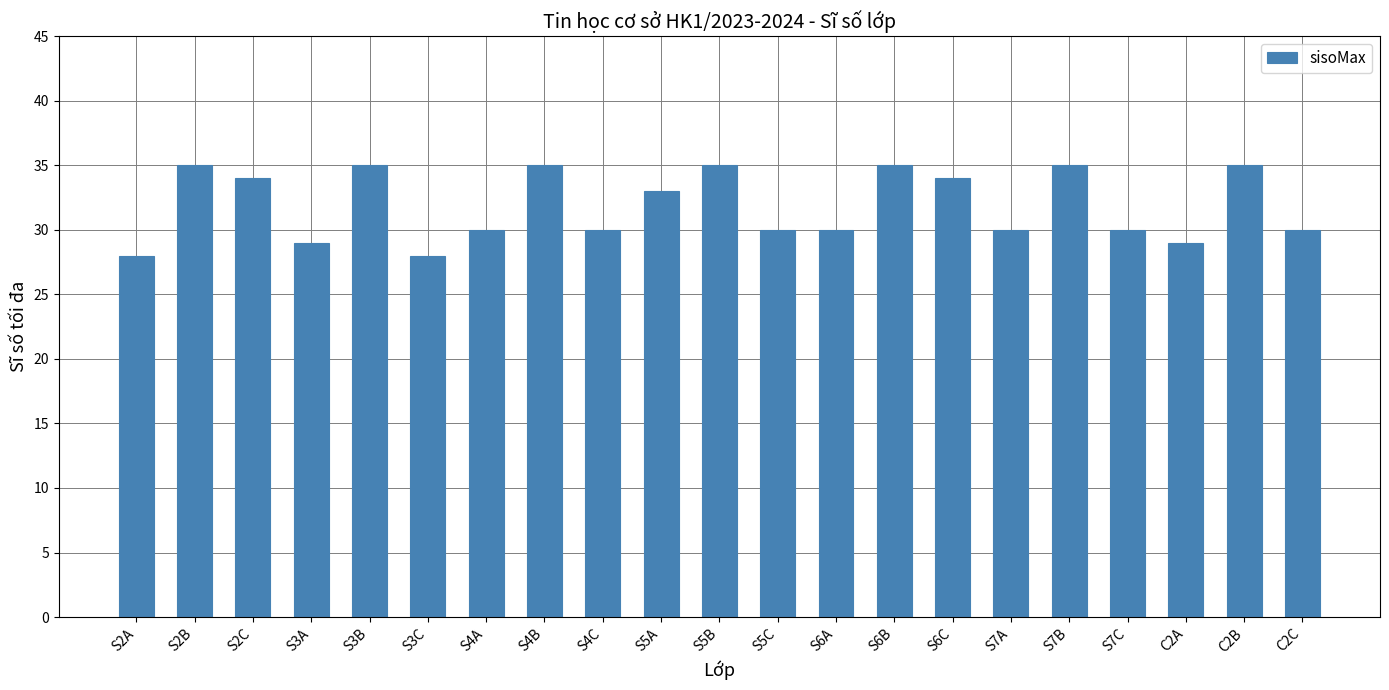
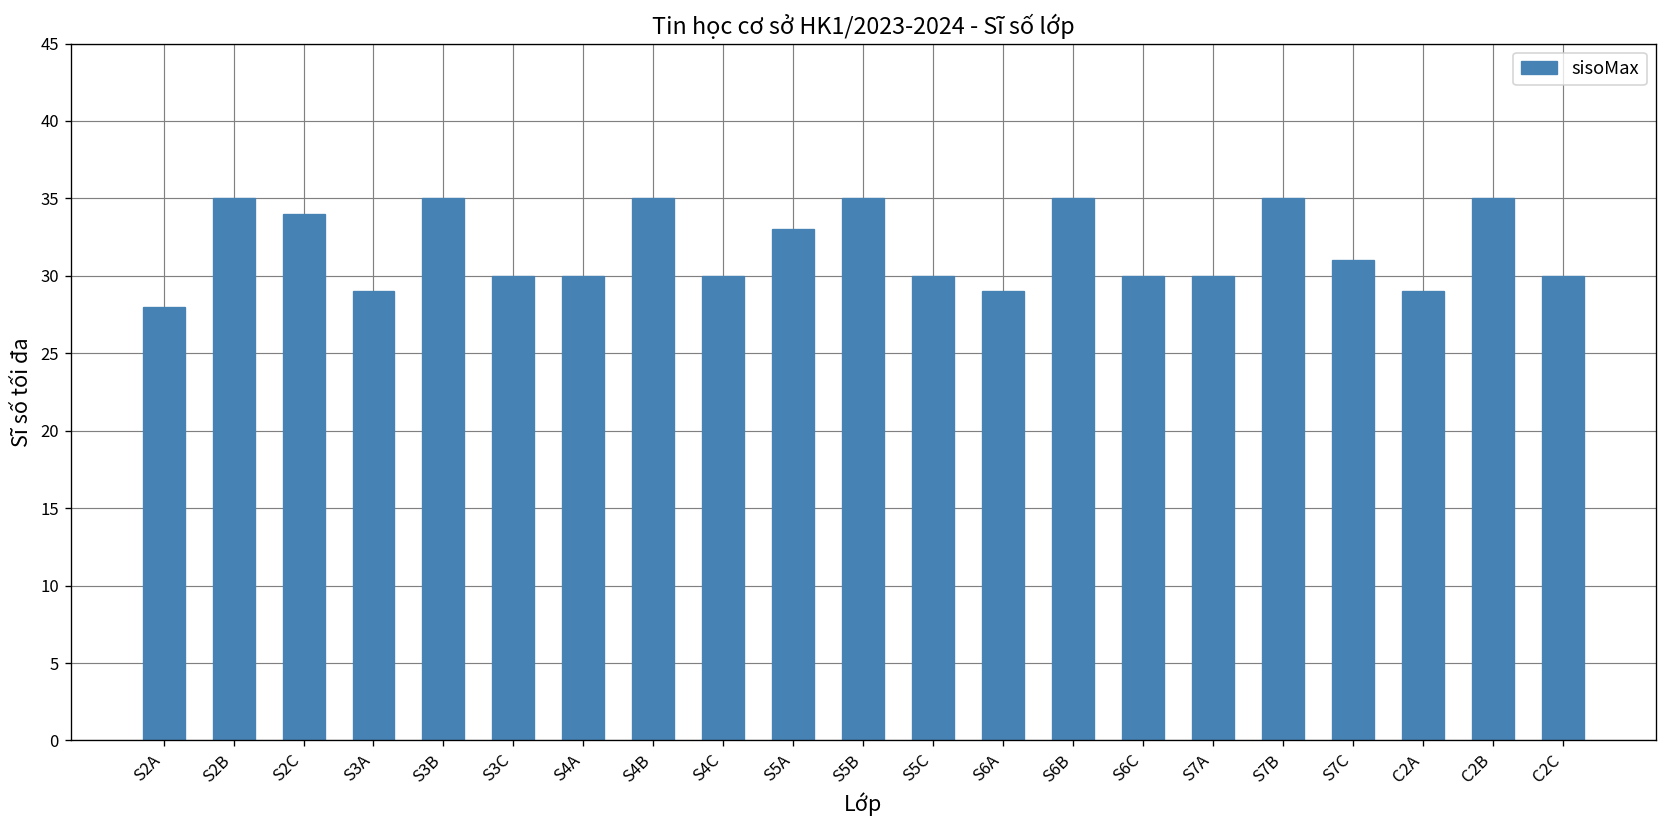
S3C: 28 -> 30
S6A: 30 -> 29
S6C: 34 -> 30
S7C: 30 -> 31
